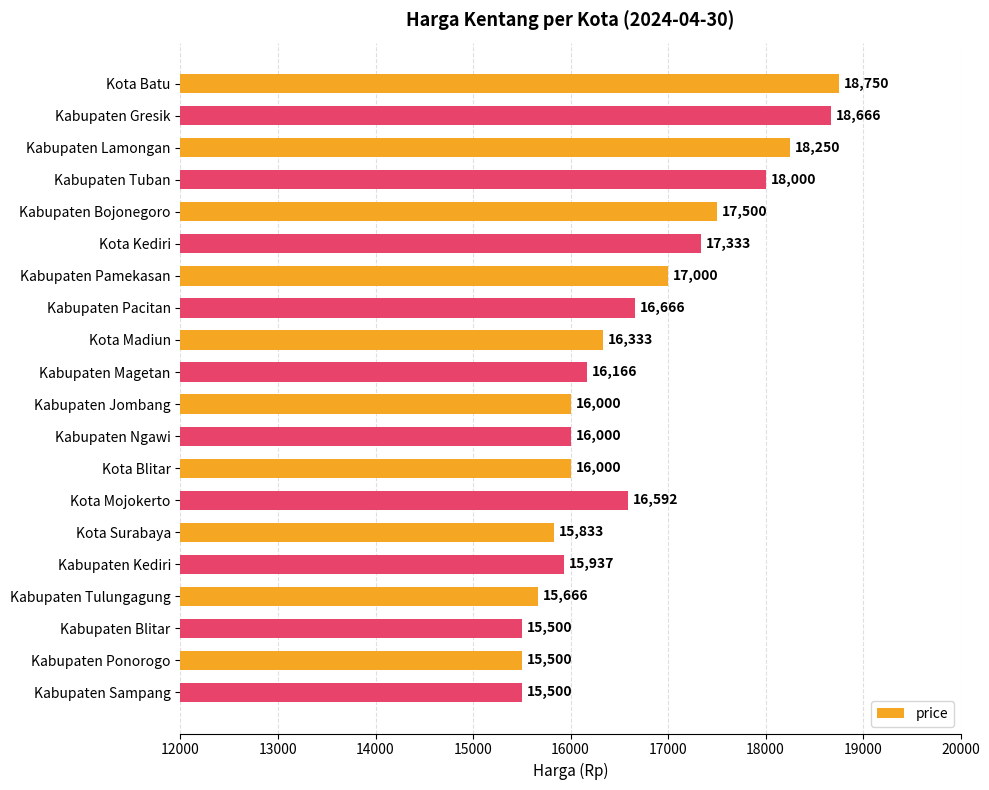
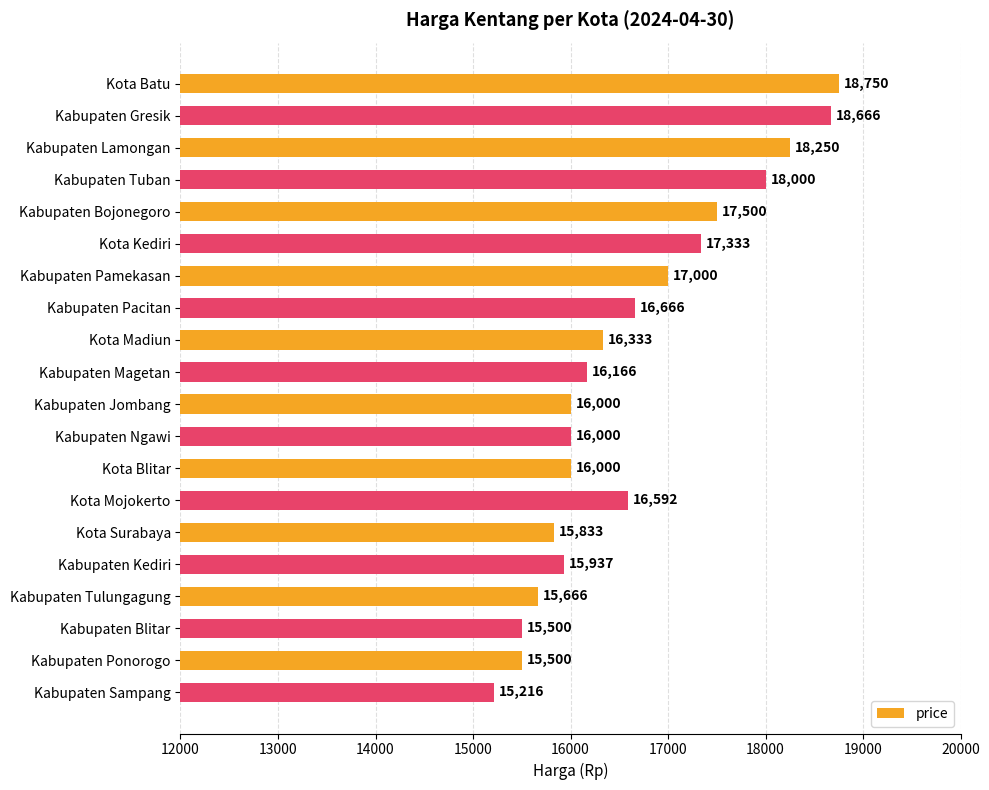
Kabupaten Sampang: 15,500 -> 15,216
